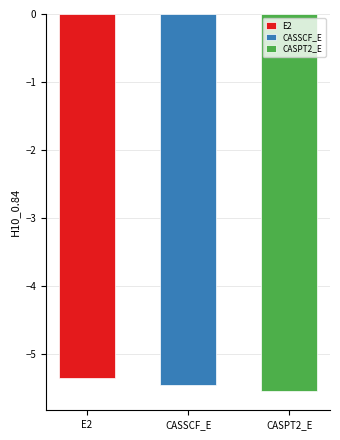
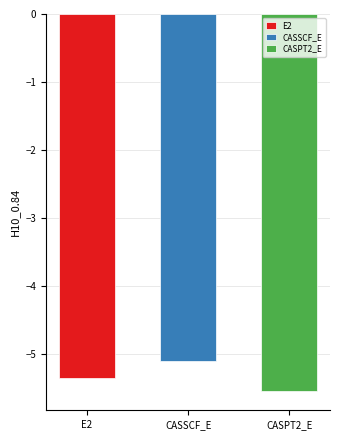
CASSCF_E: -5.4 -> -5.1
